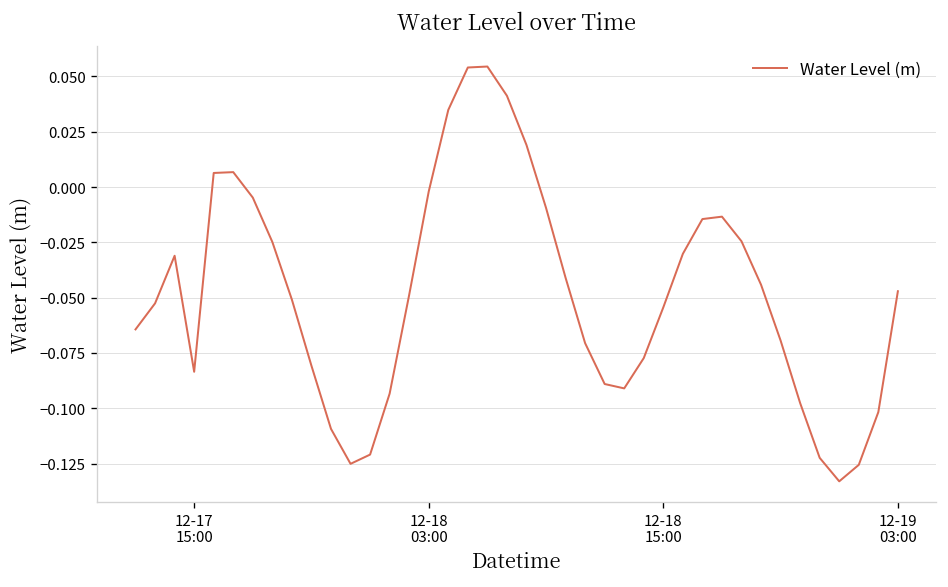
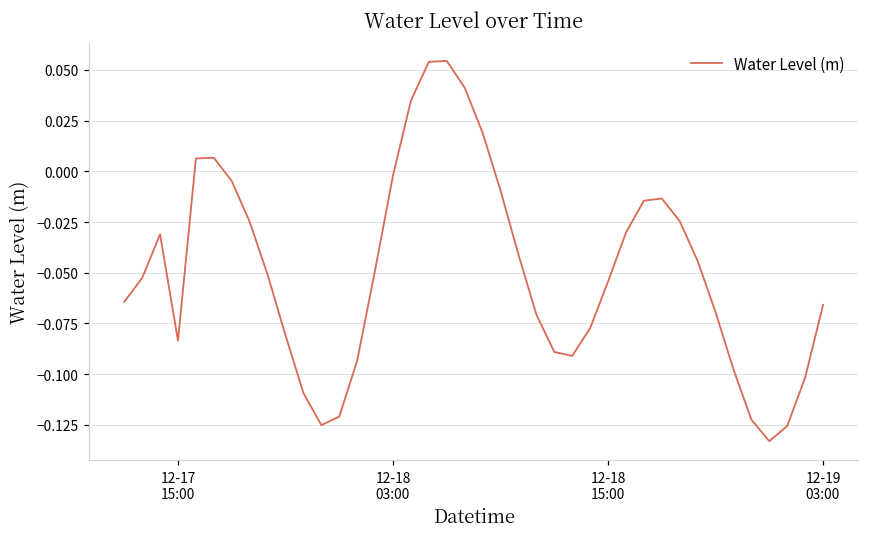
12-19 03:00: -0.047 -> -0.066
